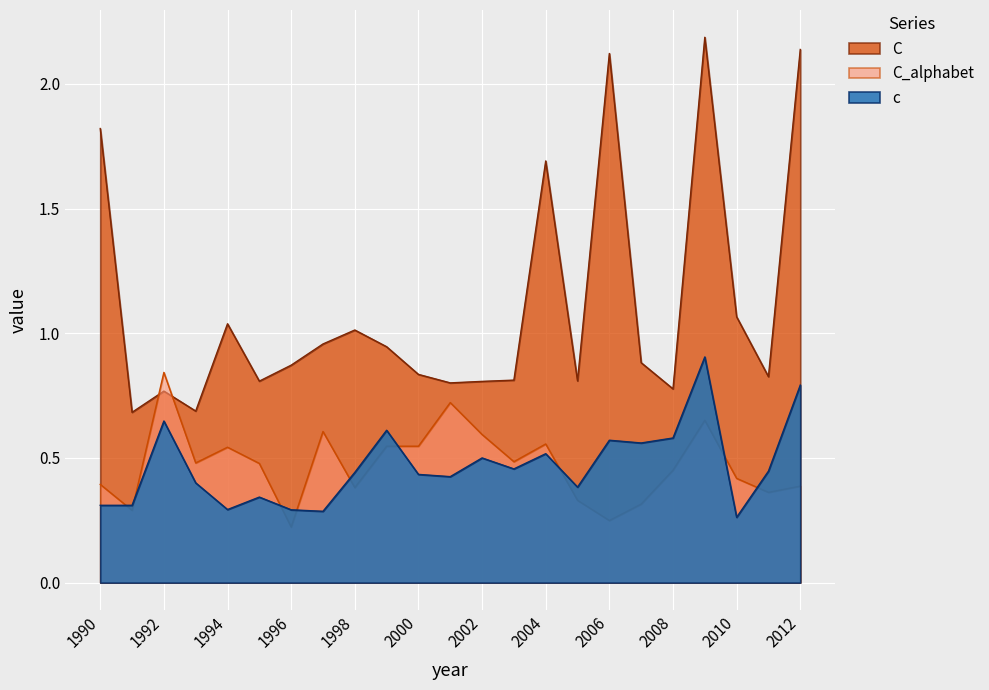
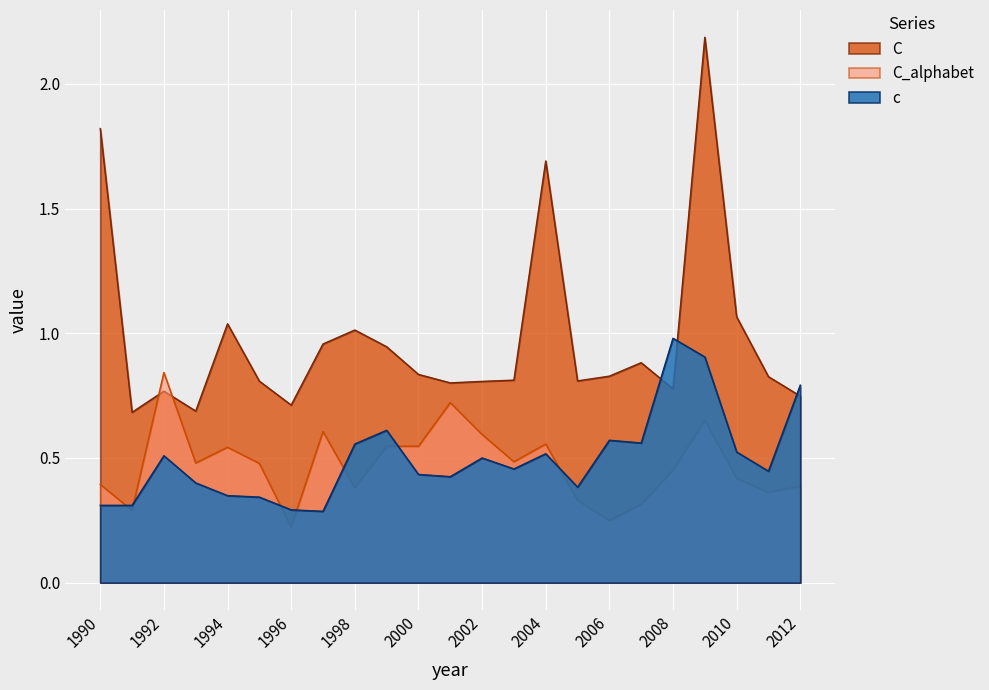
c, 1992: 0.65 -> 0.51
c, 1994: 0.29 -> 0.35
C, 1996: 0.87 -> 0.71
c, 1998: 0.44 -> 0.56
C, 2006: 2.12 -> 0.83
c, 2008: 0.58 -> 0.98
c, 2010: 0.26 -> 0.52
C, 2012: 2.14 -> 0.75
